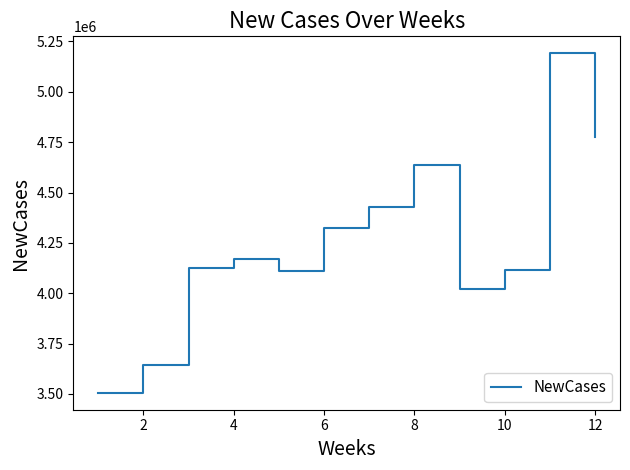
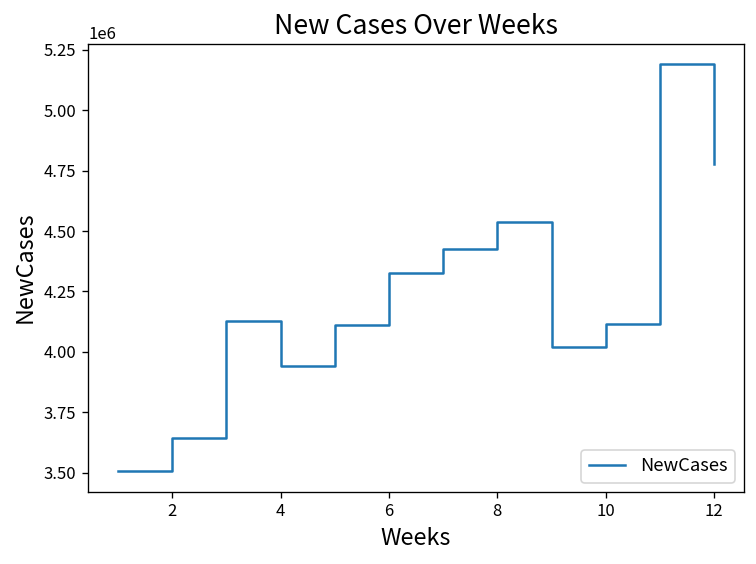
4: 4170000 -> 3940000
8: 4640000 -> 4540000
